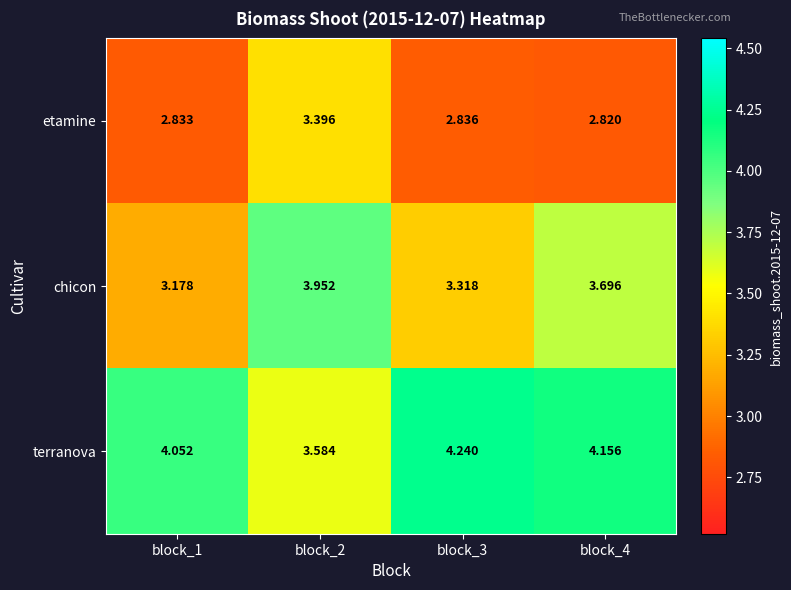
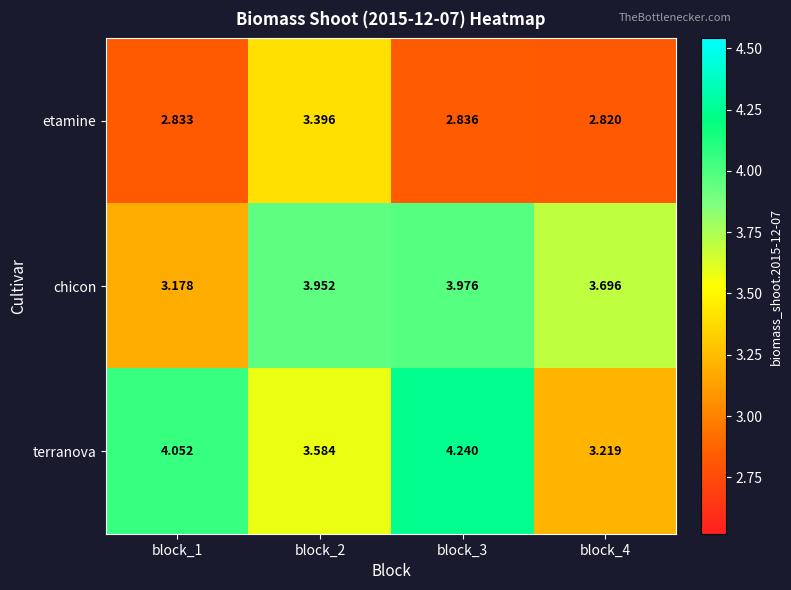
chicon, block_3: 3.318 -> 3.976
terranova, block_4: 4.156 -> 3.219
